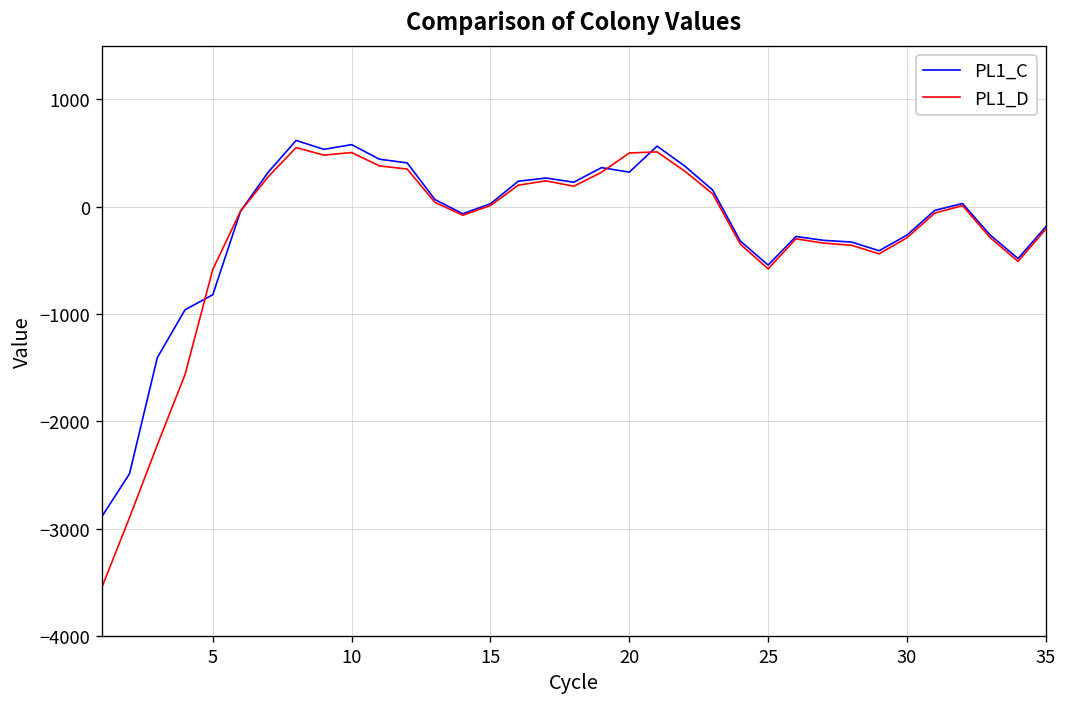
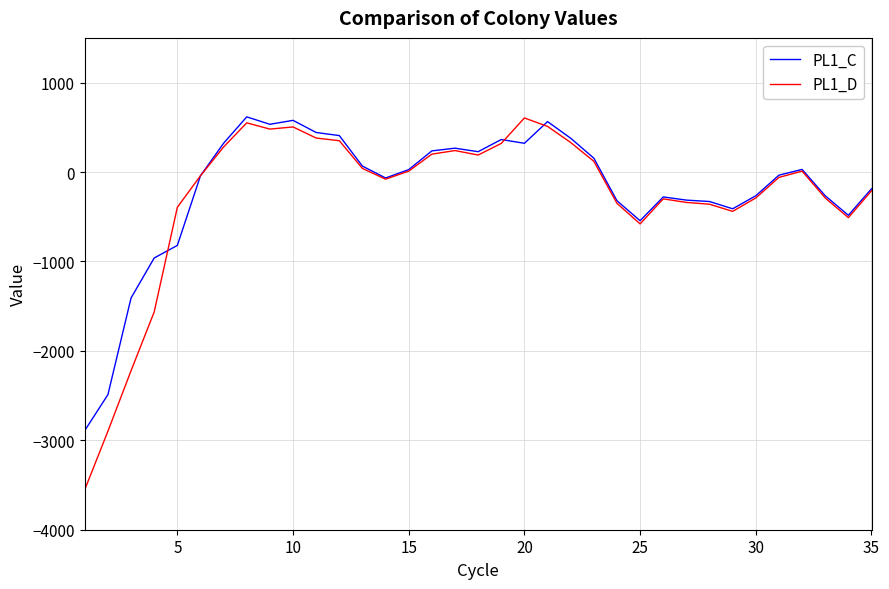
PL1_D, 5: -600 -> -400
PL1_D, 20: 500 -> 600
